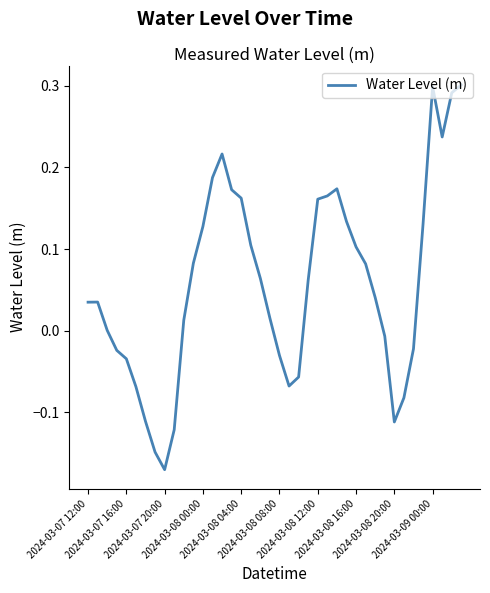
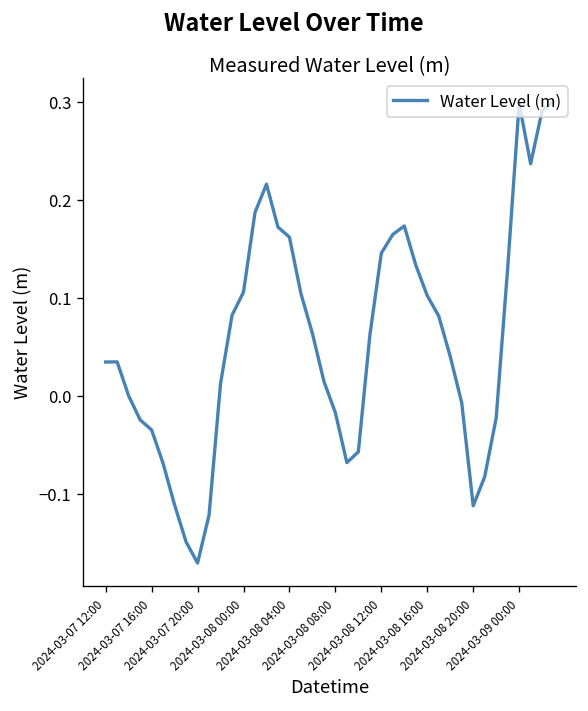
2024-03-08 00:00: 0.13 -> 0.11
2024-03-08 08:00: -0.03 -> -0.02
2024-03-08 12:00: 0.16 -> 0.15
